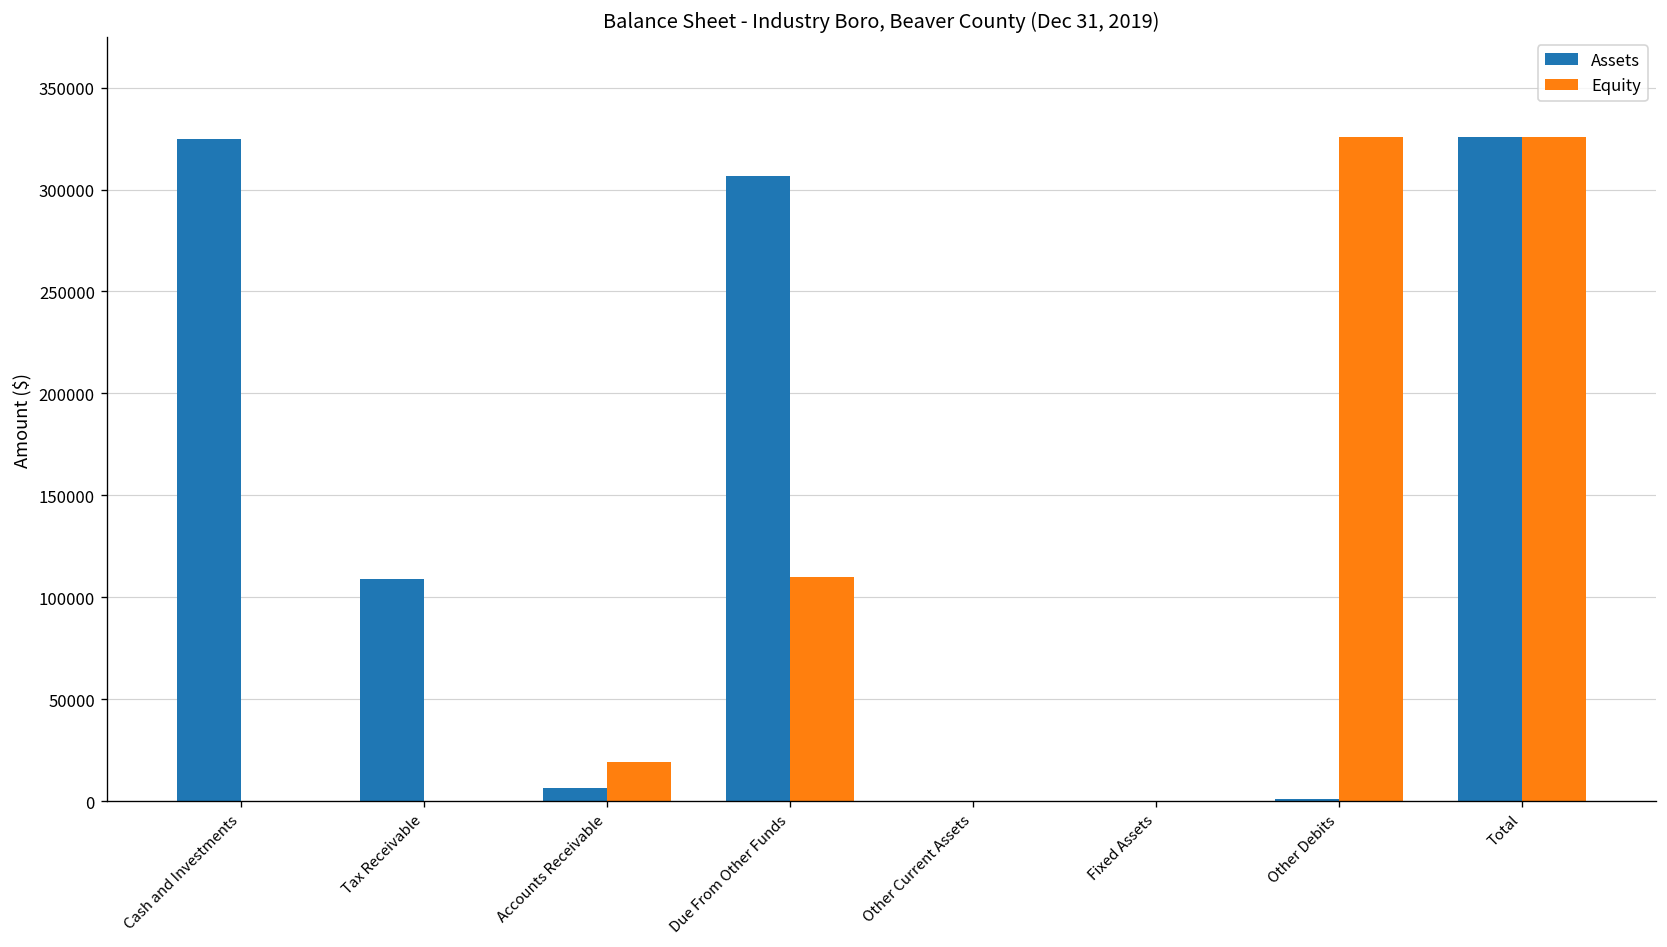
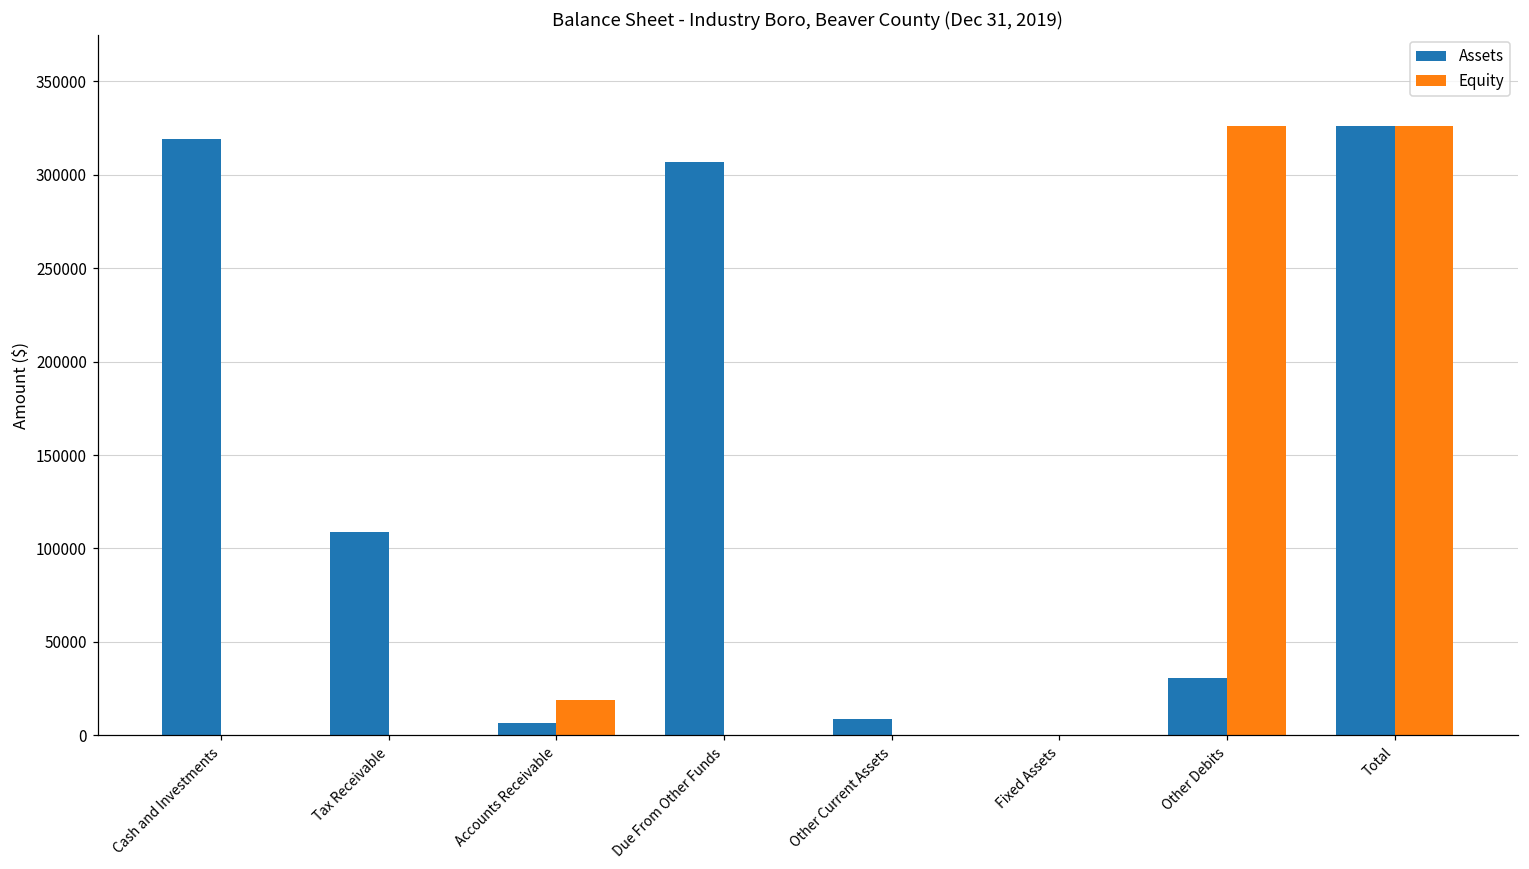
Assets, Cash and Investments: 325000 -> 319000
Equity, Due From Other Funds: 110000 -> 0
Assets, Other Current Assets: 0 -> 9000
Assets, Other Debits: 1000 -> 31000
